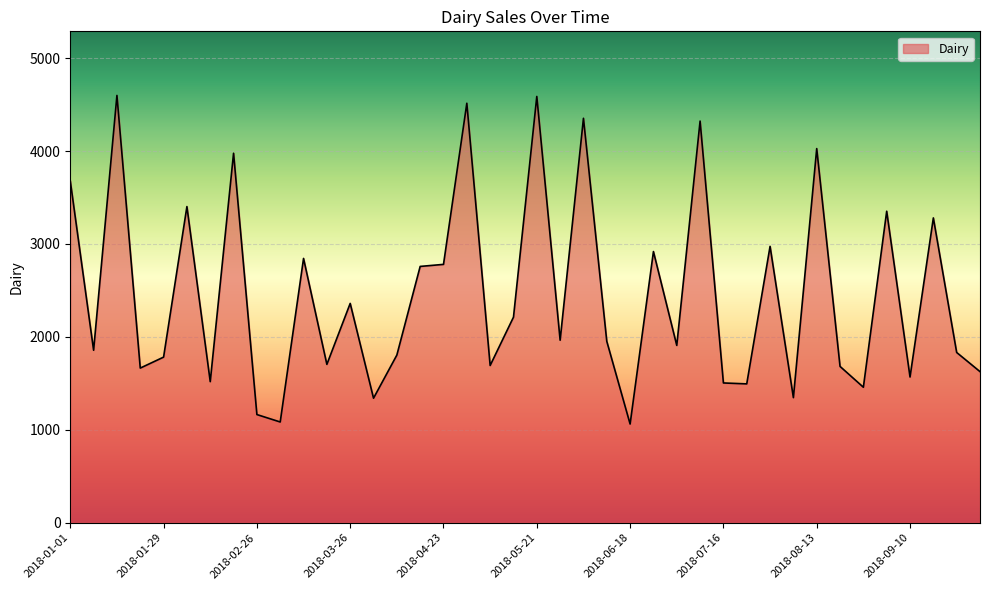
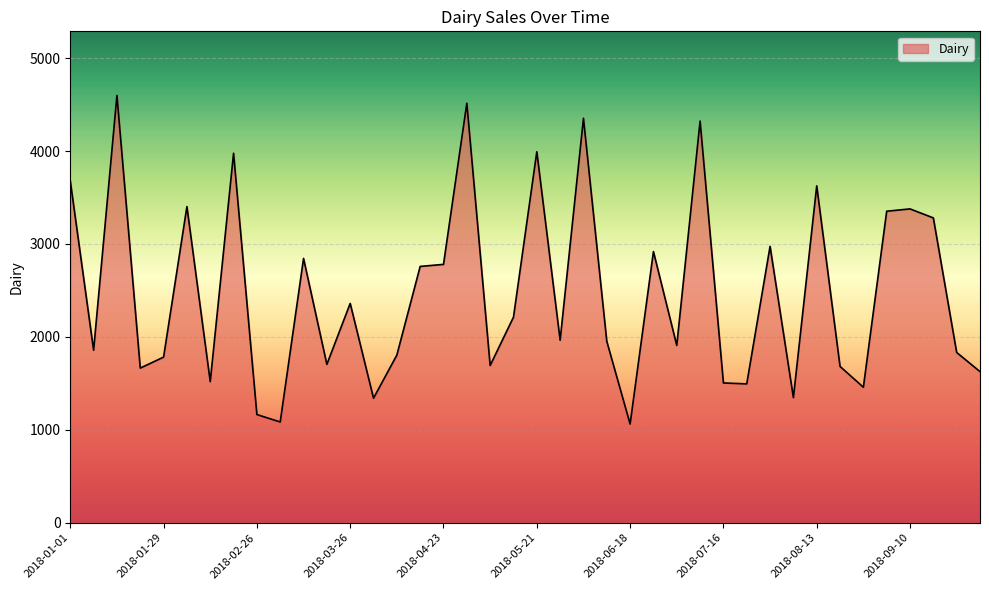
2018-05-21: 4600 -> 4000
2018-08-13: 4000 -> 3600
2018-09-10: 1600 -> 3400
